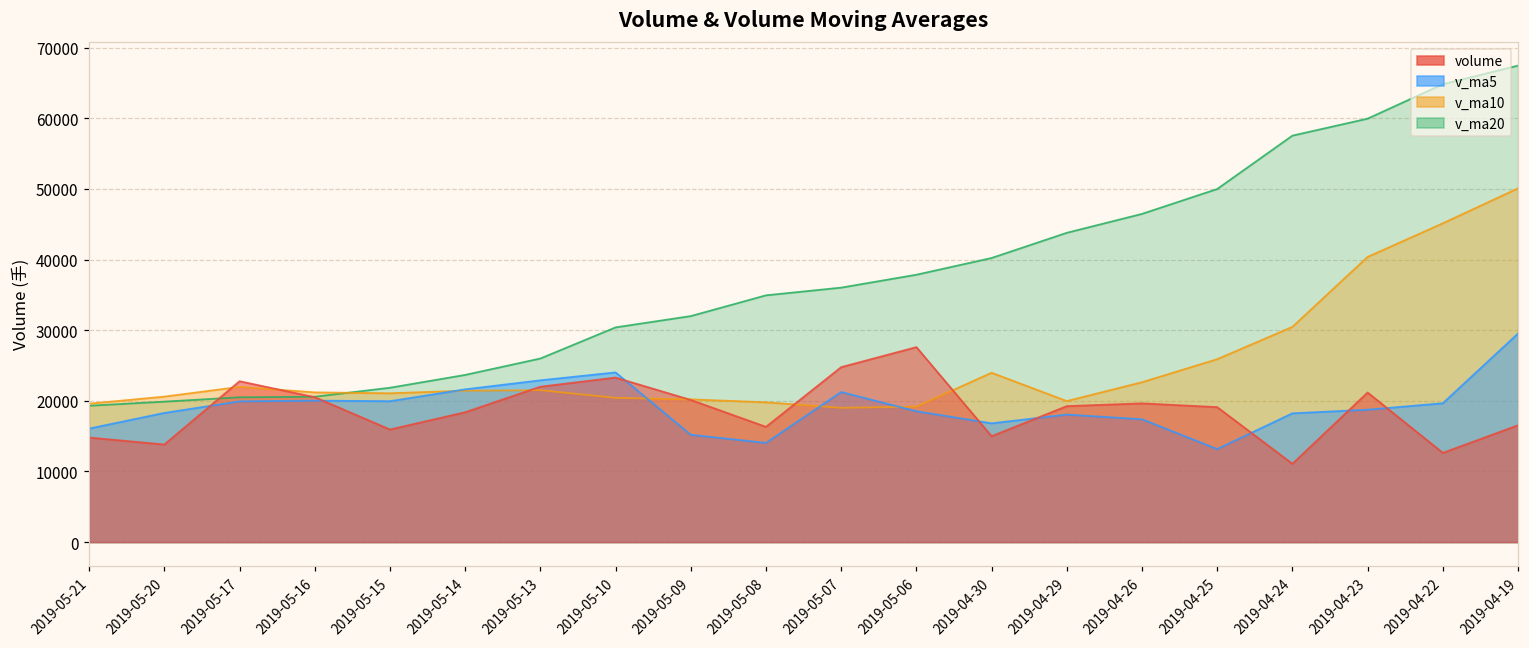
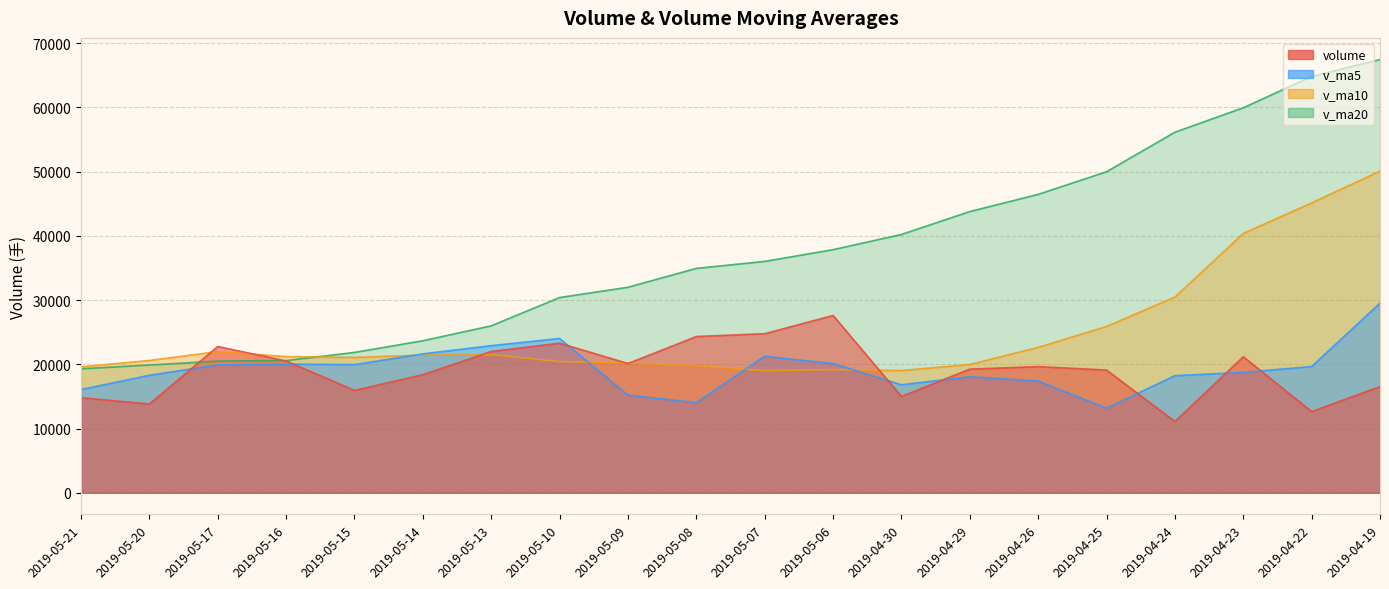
volume, 2019-05-08: 16000 -> 24000
v_ma5, 2019-05-06: 19000 -> 20000
v_ma10, 2019-04-30: 24000 -> 19000
v_ma20, 2019-04-24: 58000 -> 56000
